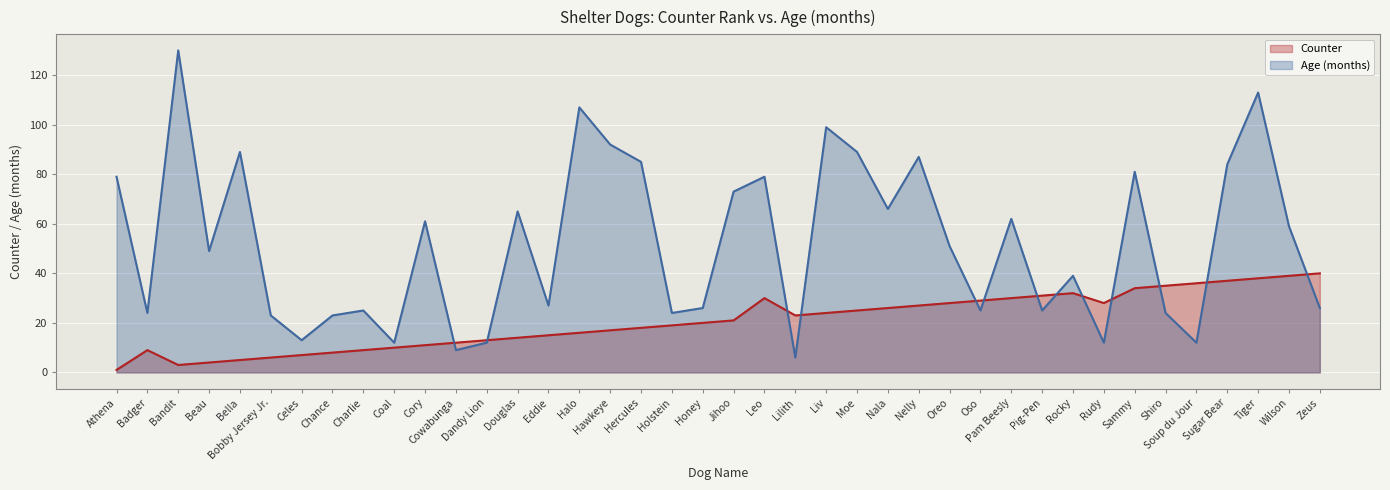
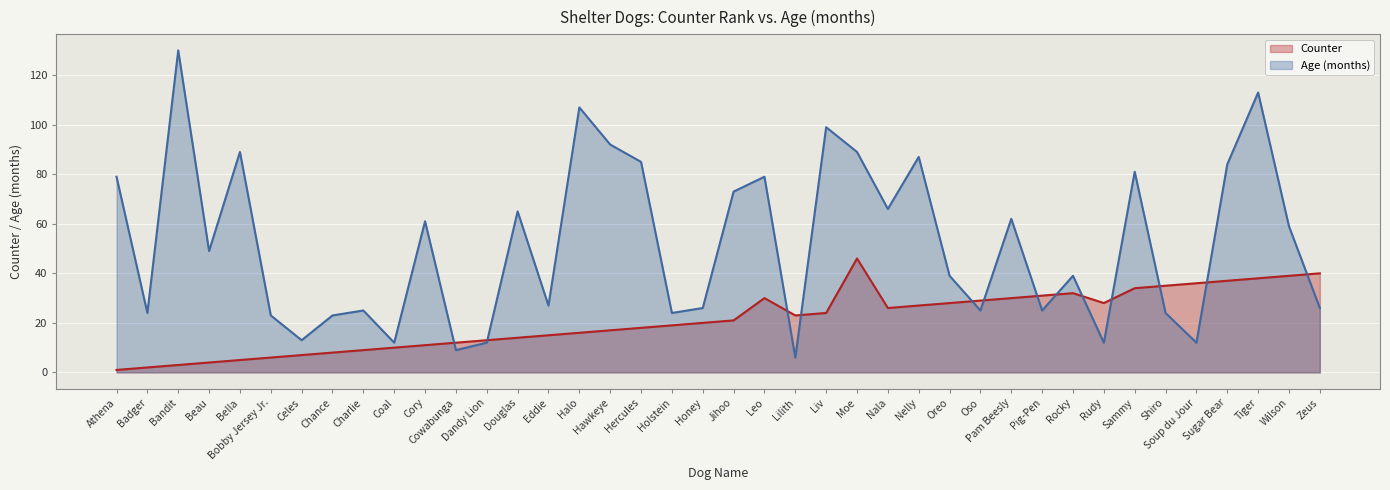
Counter, Badger: 9 -> 2
Counter, Moe: 25 -> 46
Age (months), Oreo: 51 -> 39
